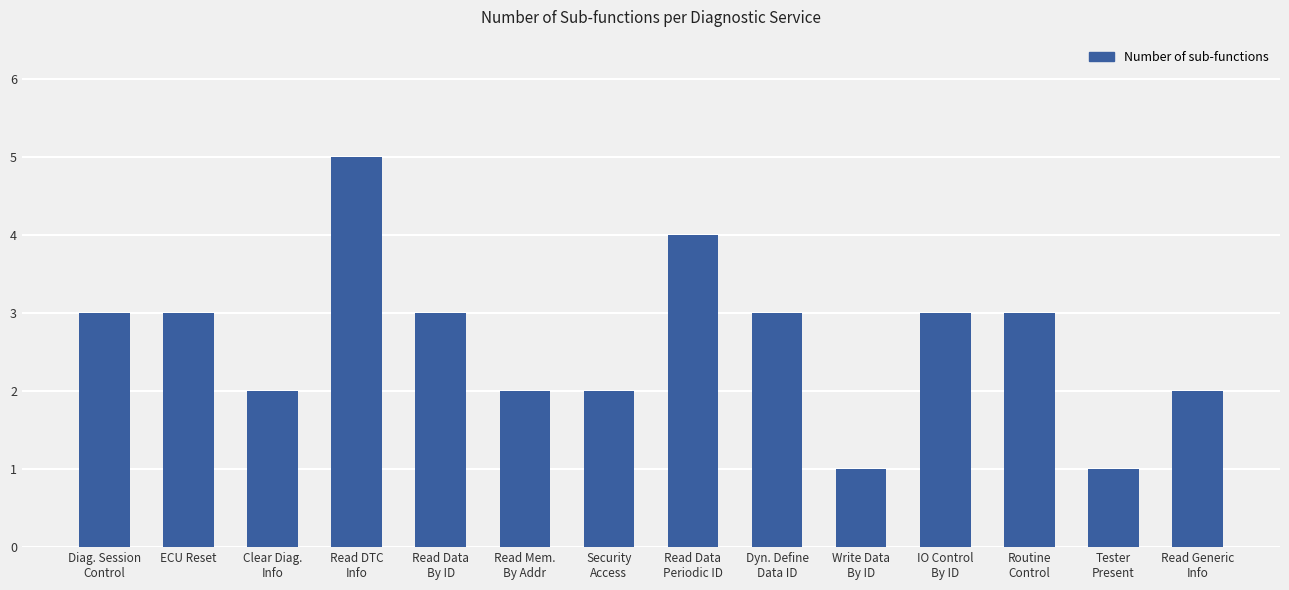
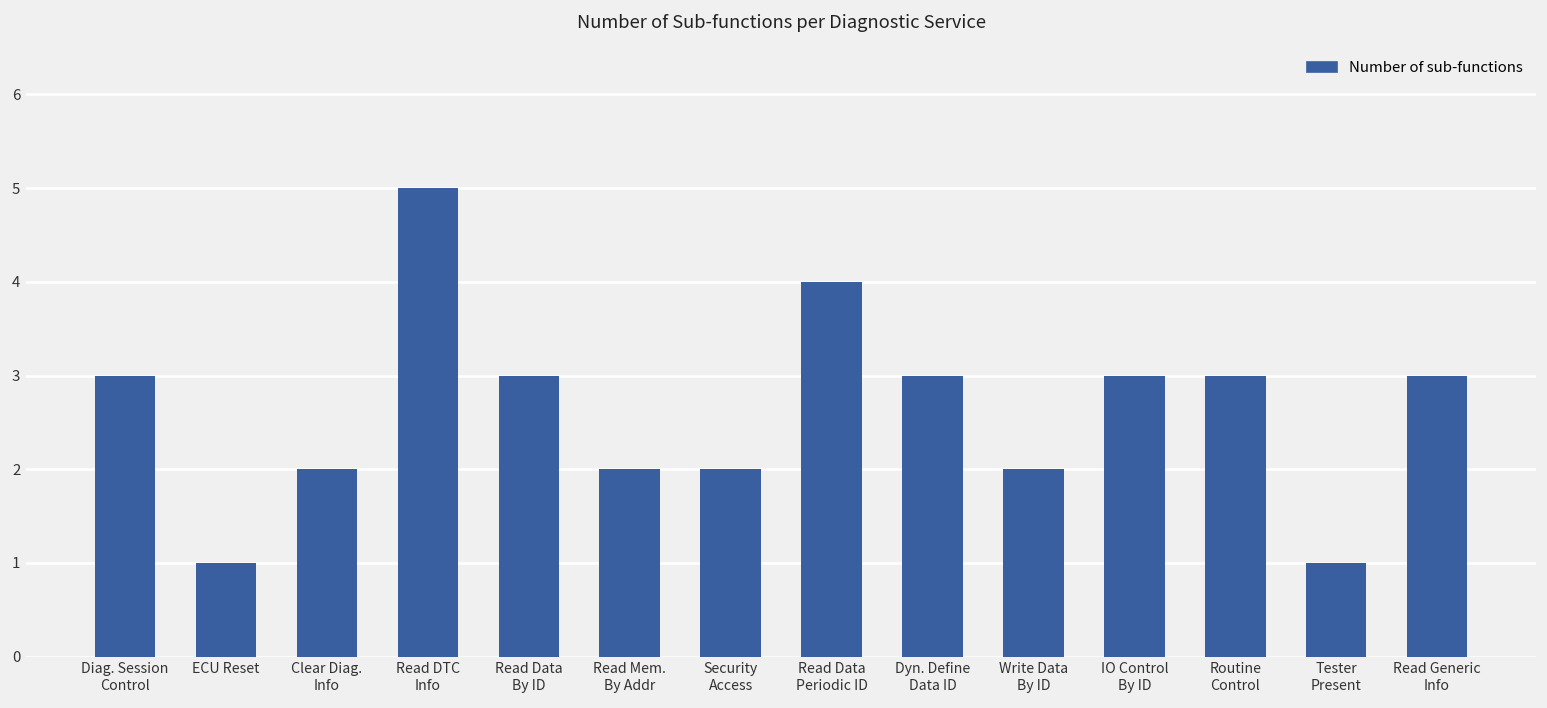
ECU Reset: 3 -> 1
Write Data By ID: 1 -> 2
Read Generic Info: 2 -> 3
